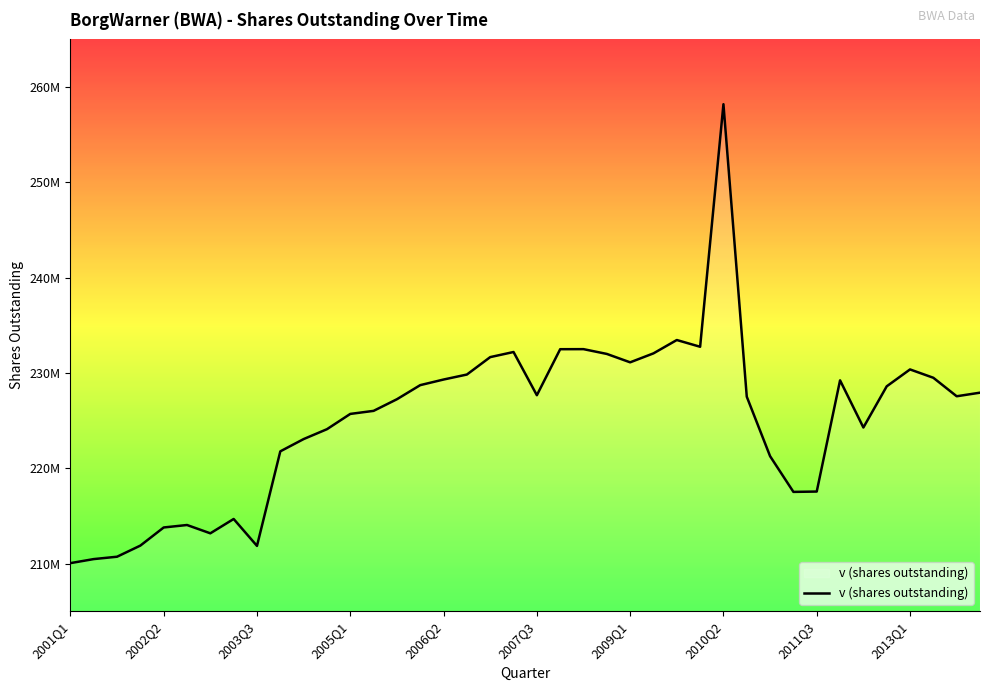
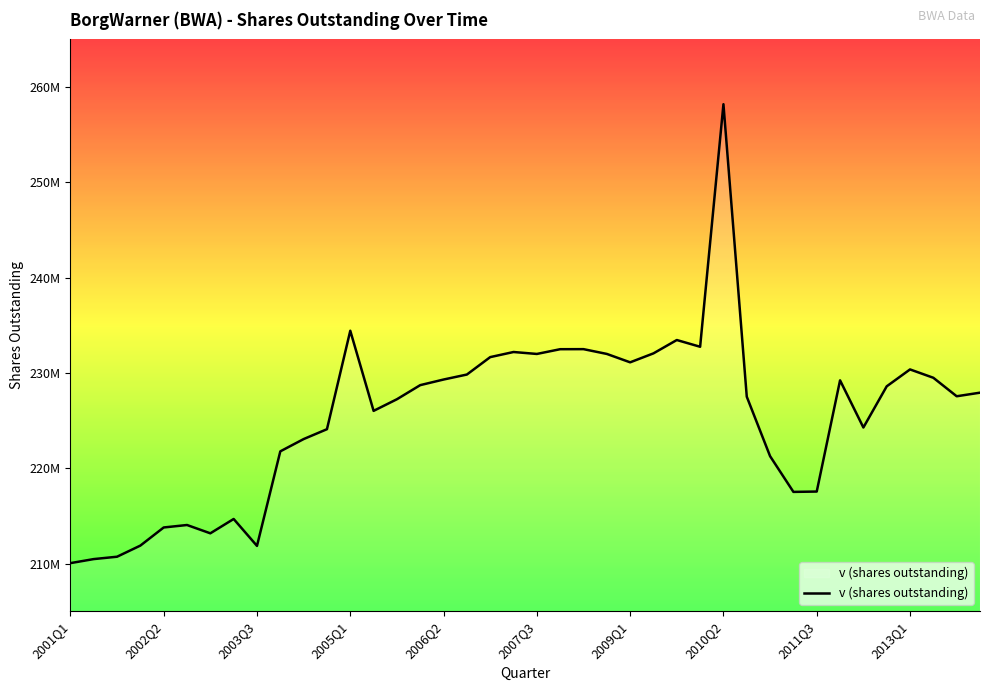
2005Q1: 226000000 -> 234000000
2007Q3: 228000000 -> 232000000
